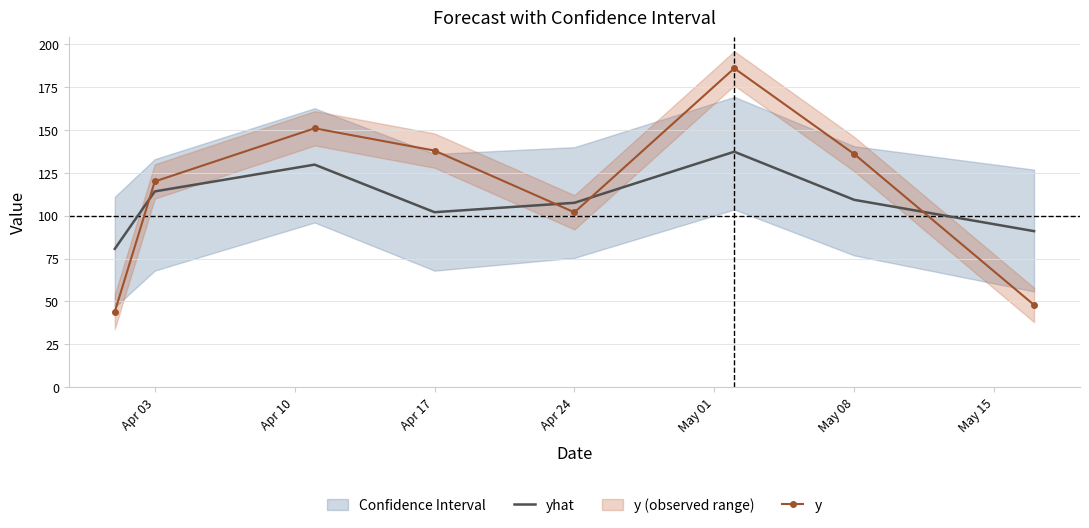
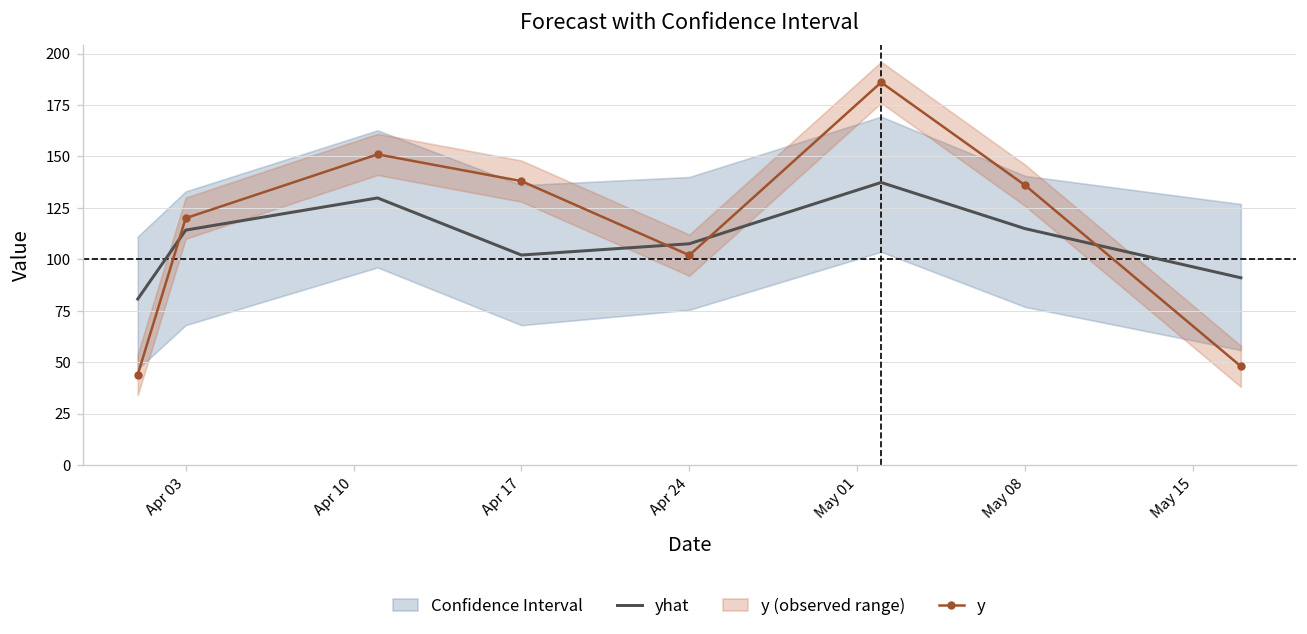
yhat, May 08: 109 -> 115
